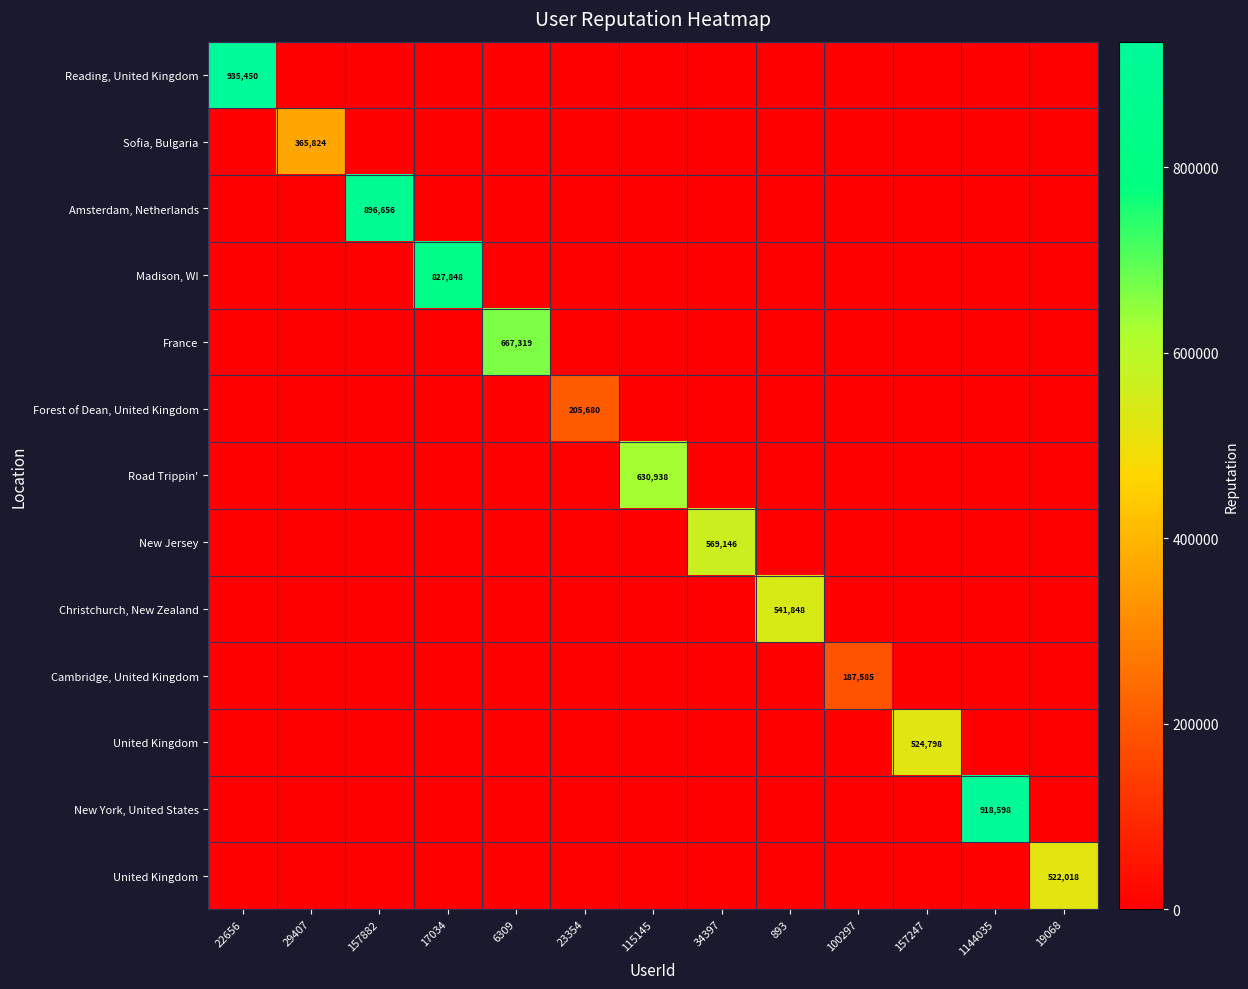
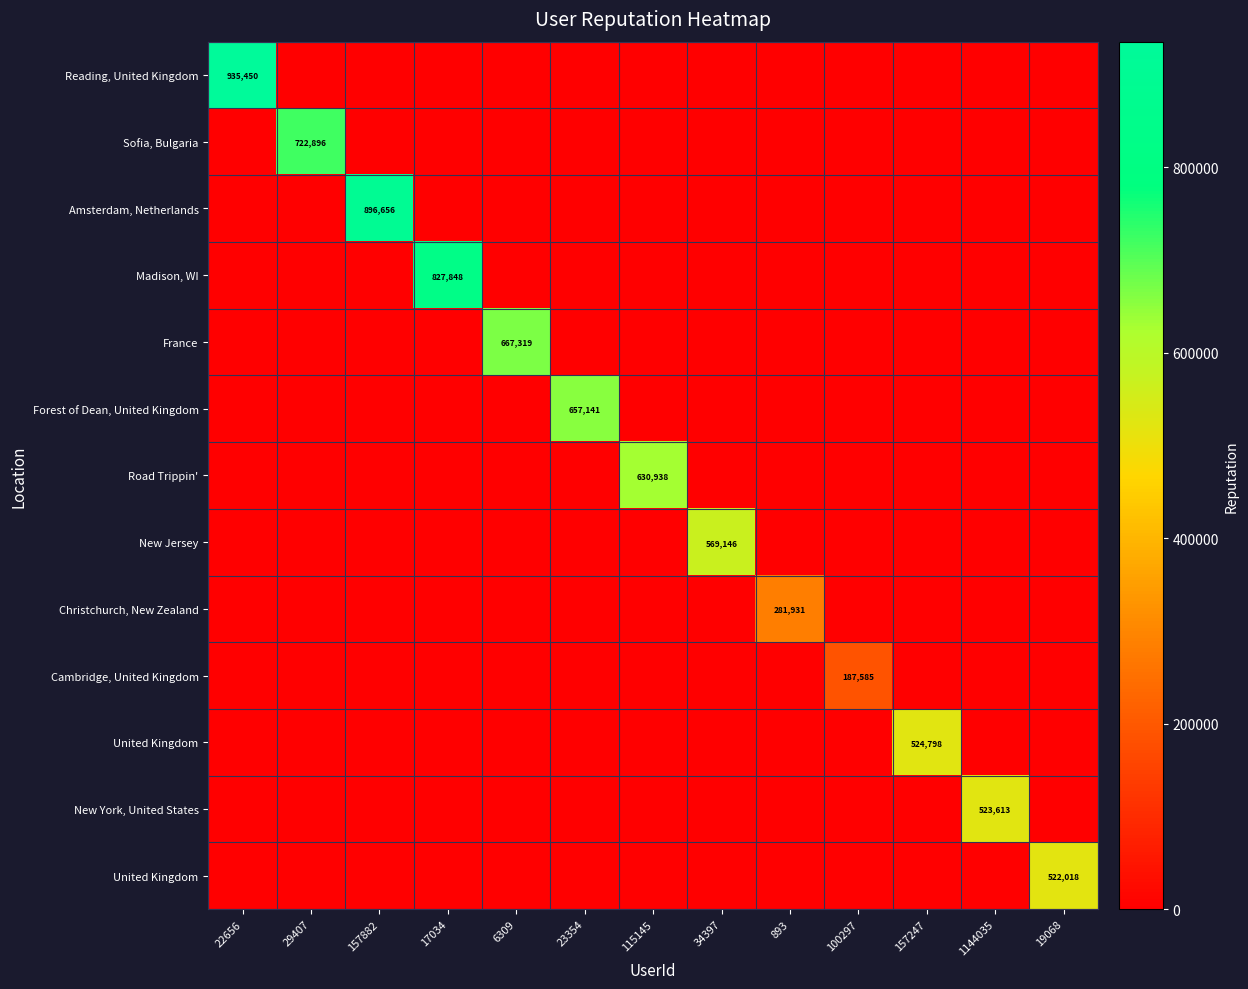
Sofia, Bulgaria, 29407: 365,824 -> 722,896
Forest of Dean, United Kingdom, 23354: 205,680 -> 657,141
Christchurch, New Zealand, 893: 541,848 -> 281,931
New York, United States, 1144035: 918,598 -> 523,613
